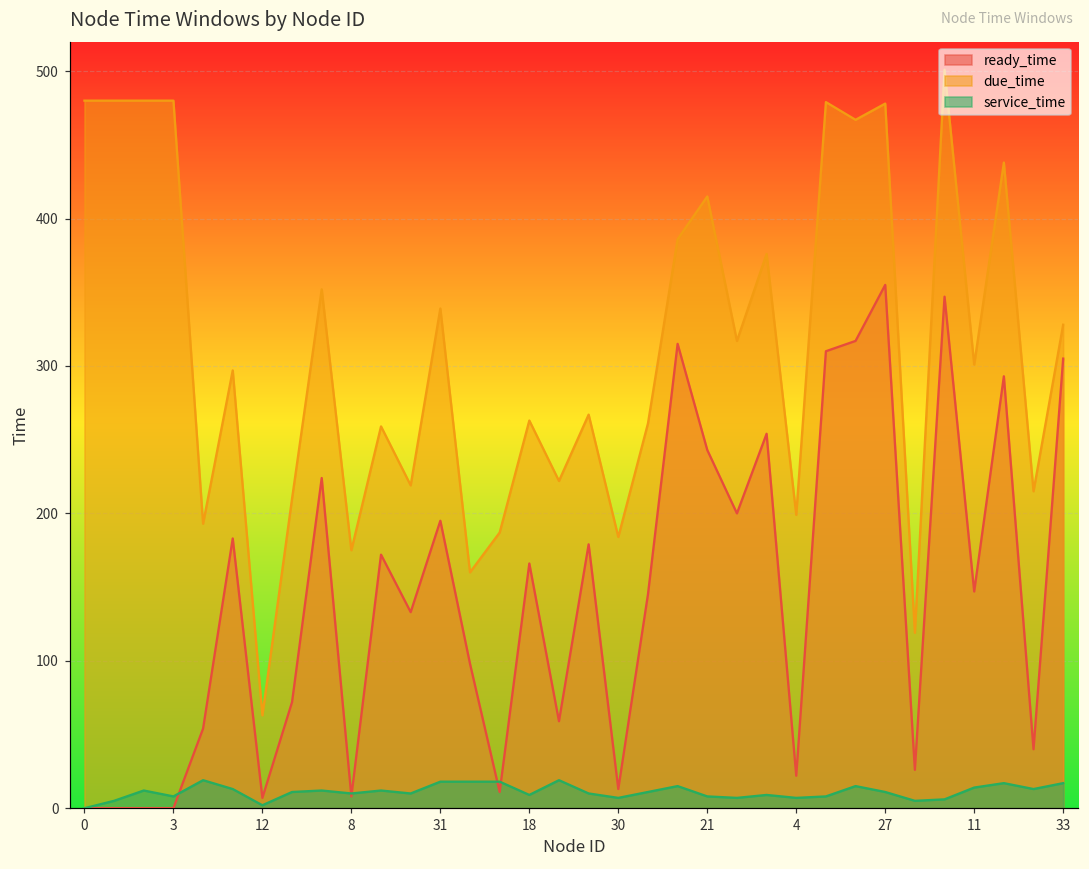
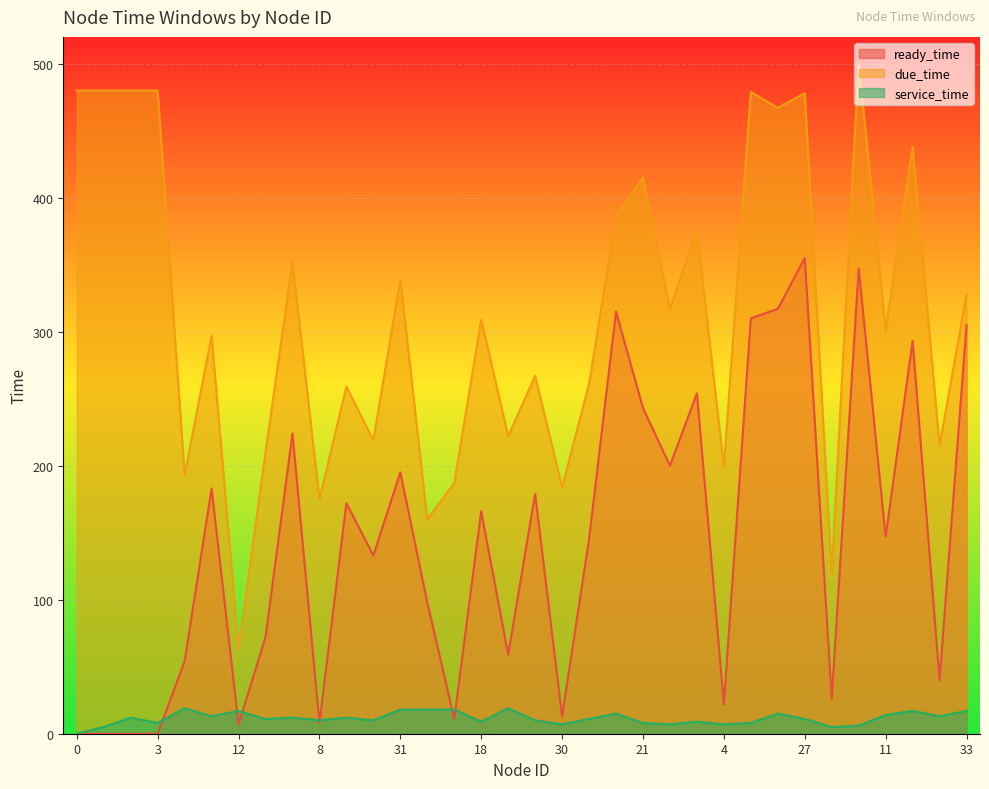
service_time, 12: 2 -> 17
due_time, 18: 263 -> 309
